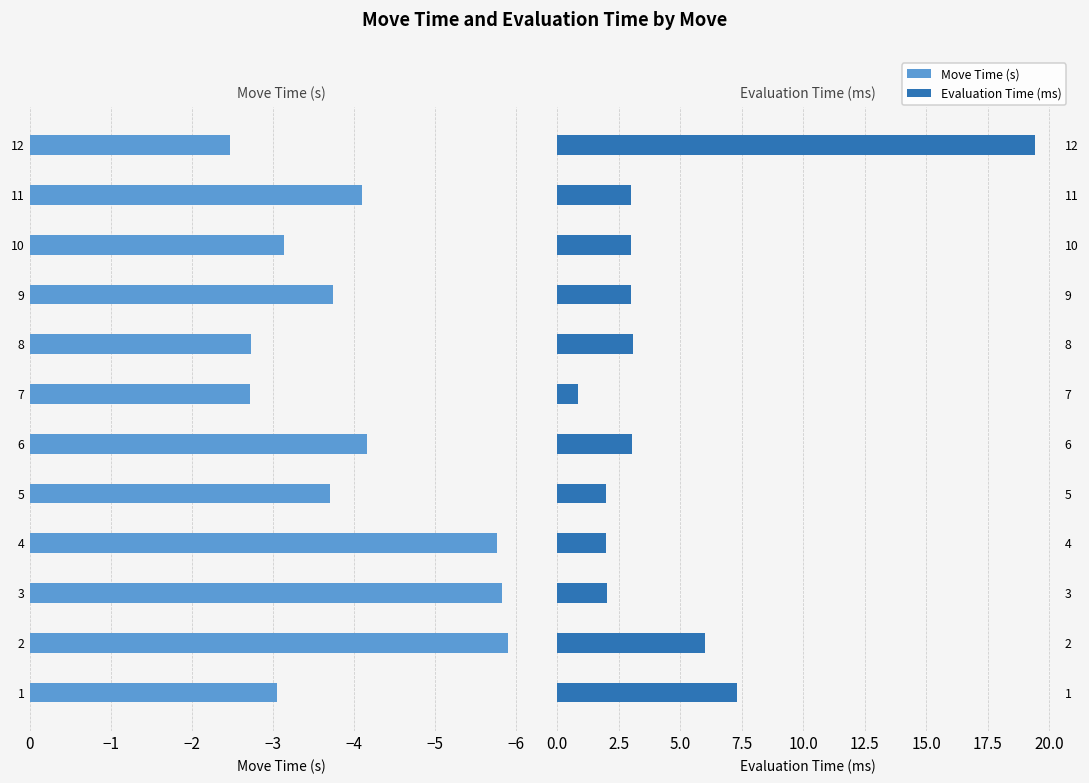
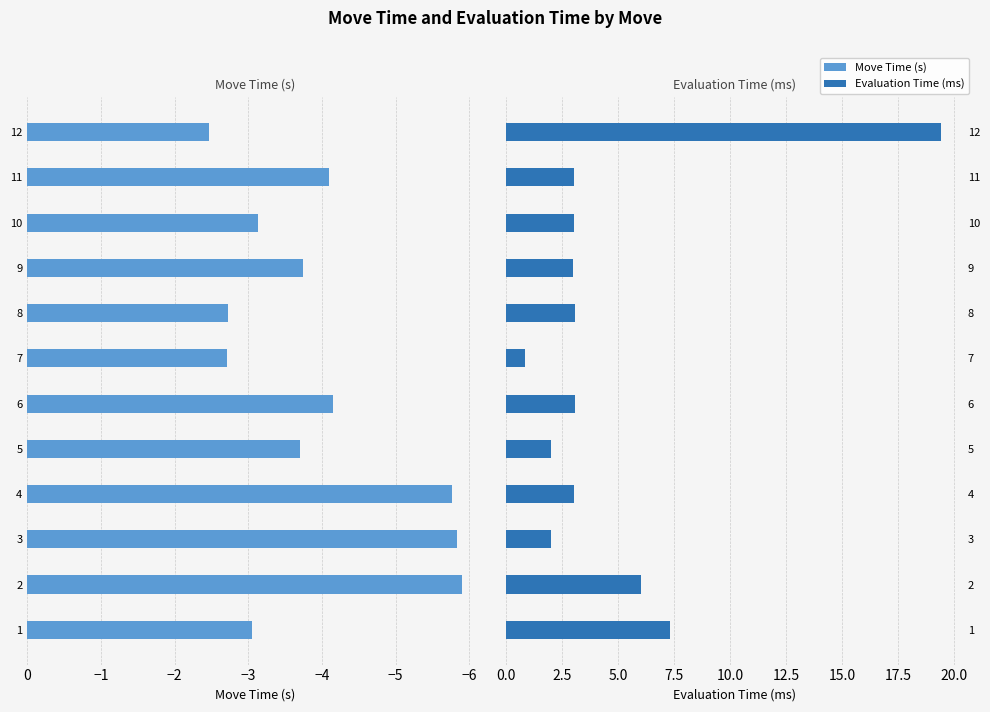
Evaluation Time (ms), 4: 2.0 -> 3.0
